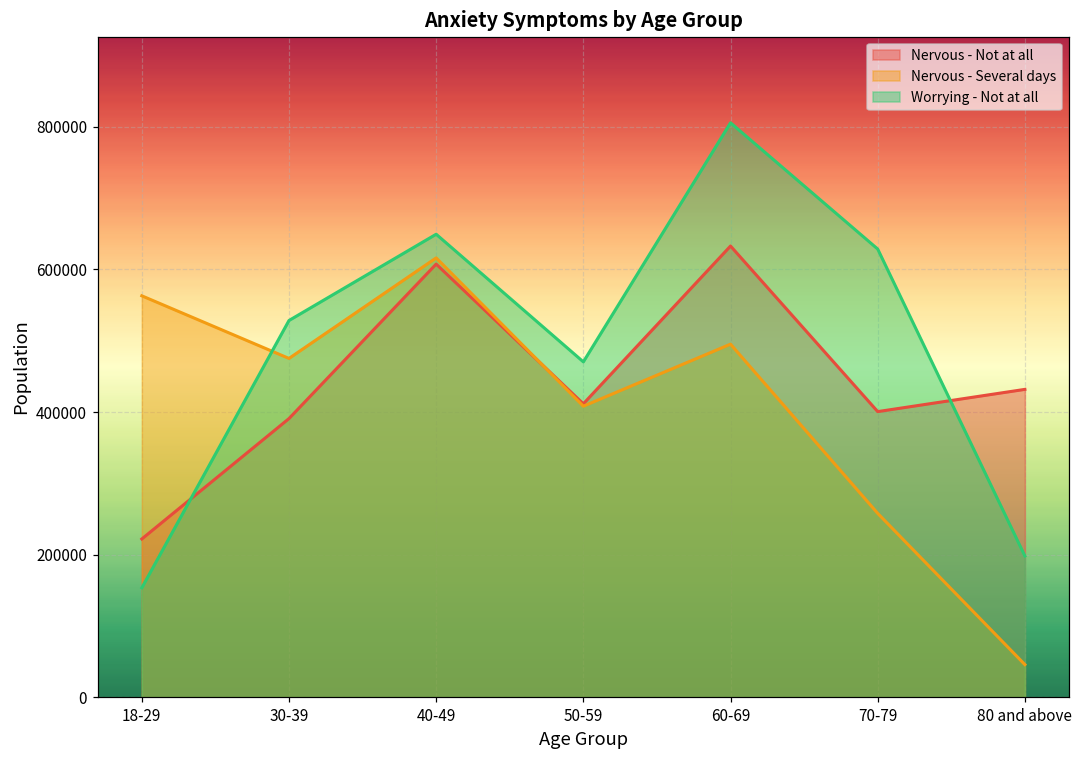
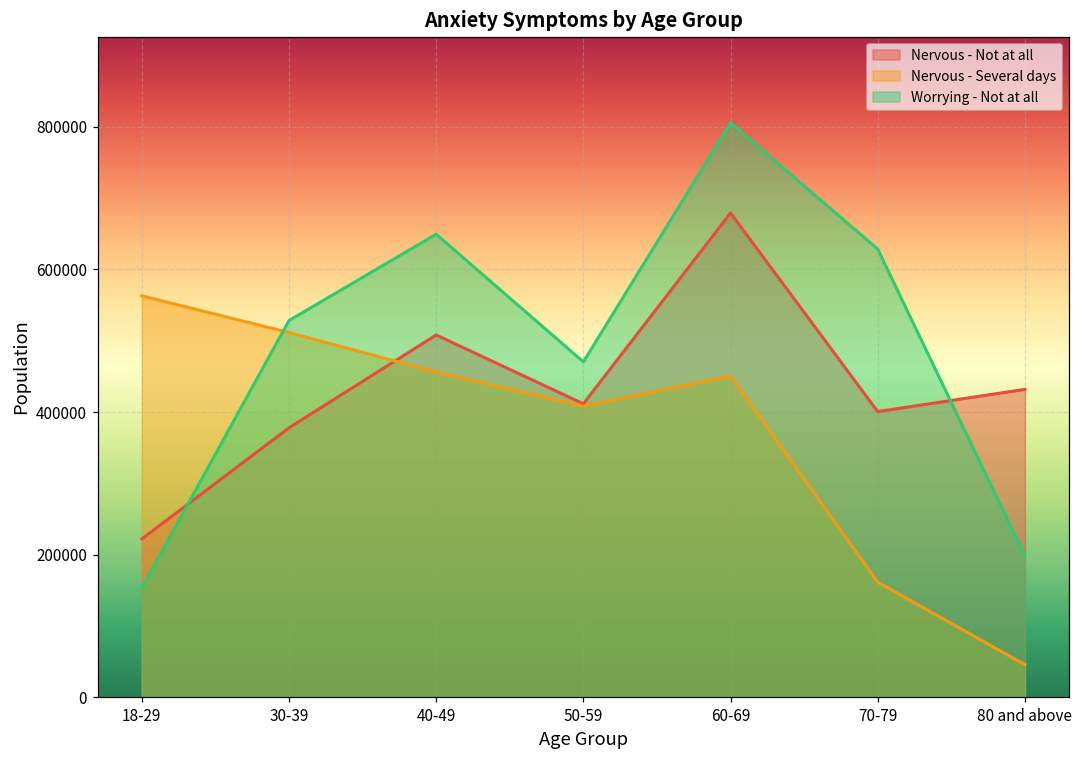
Nervous - Not at all, 30-39: 390000 -> 380000
Nervous - Several days, 30-39: 480000 -> 510000
Nervous - Not at all, 40-49: 610000 -> 510000
Nervous - Several days, 40-49: 620000 -> 460000
Nervous - Not at all, 60-69: 630000 -> 680000
Nervous - Several days, 60-69: 500000 -> 450000
Nervous - Several days, 70-79: 260000 -> 160000
